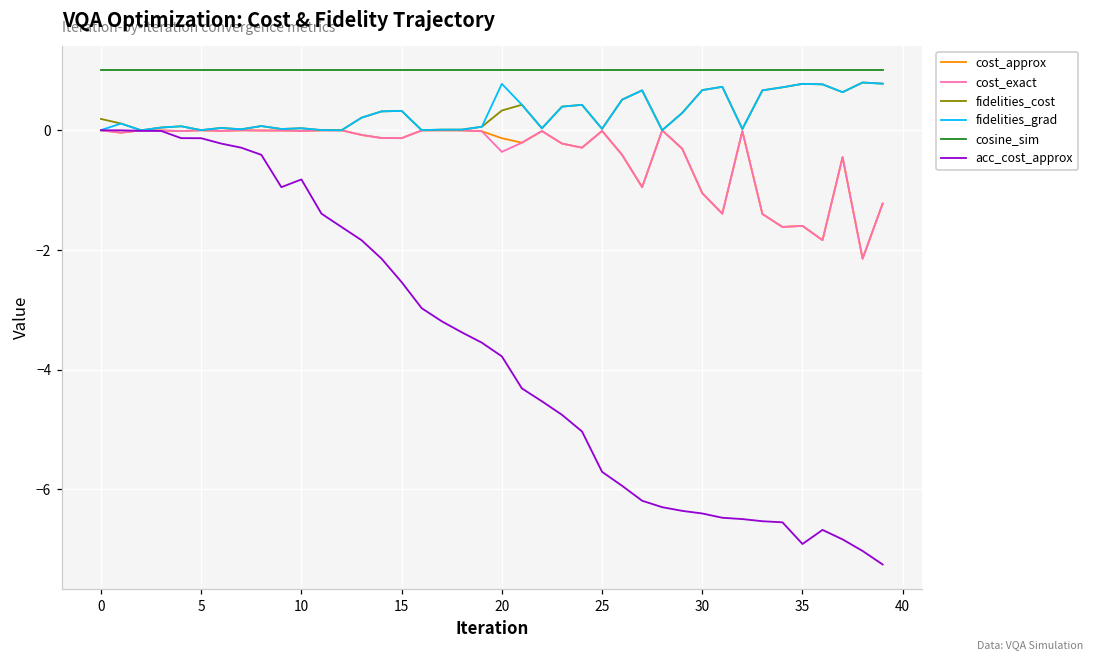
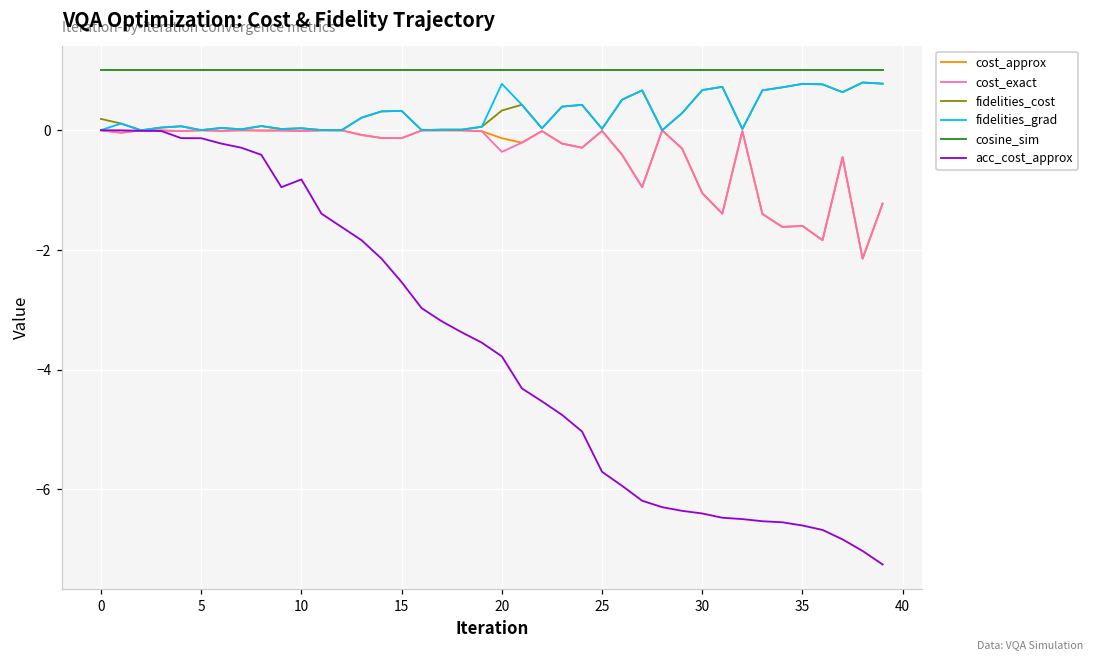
acc_cost_approx, 35: -6.9 -> -6.6
